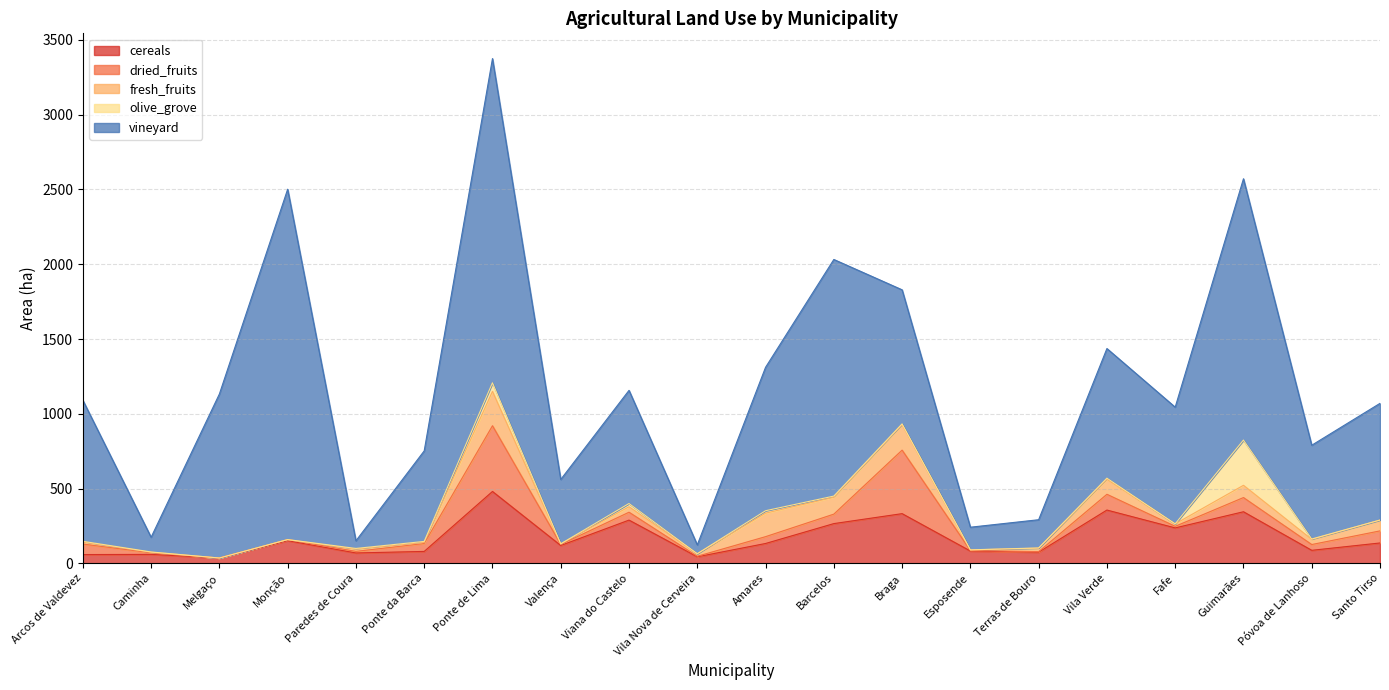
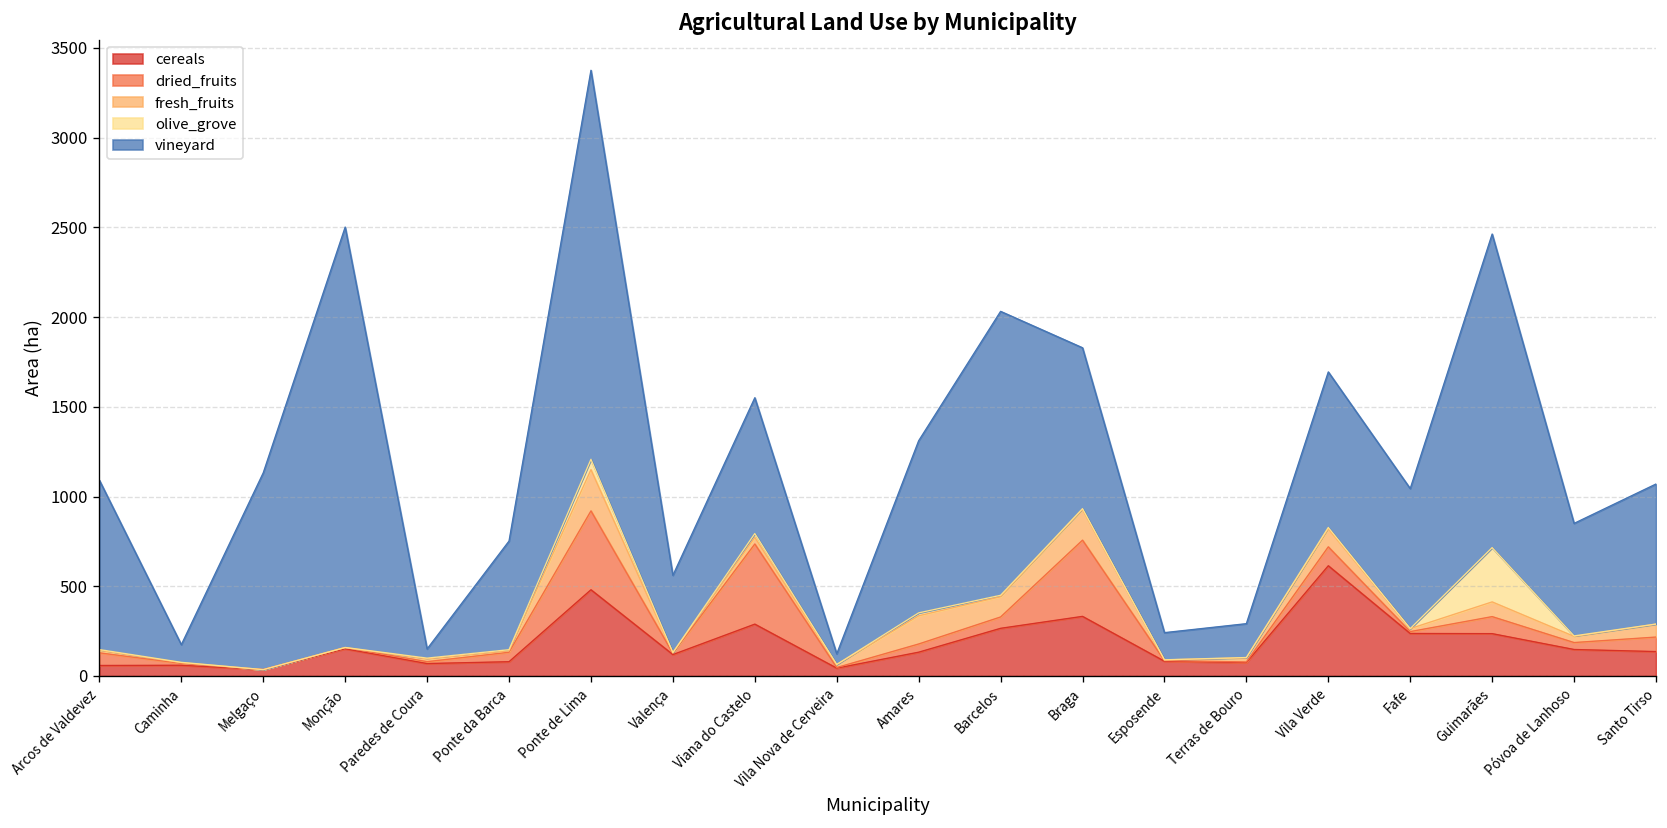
dried_fruits, Viana do Castelo: 50 -> 450
cereals, Vila Verde: 360 -> 610
cereals, Guimarães: 340 -> 240
cereals, Póvoa de Lanhoso: 90 -> 150
